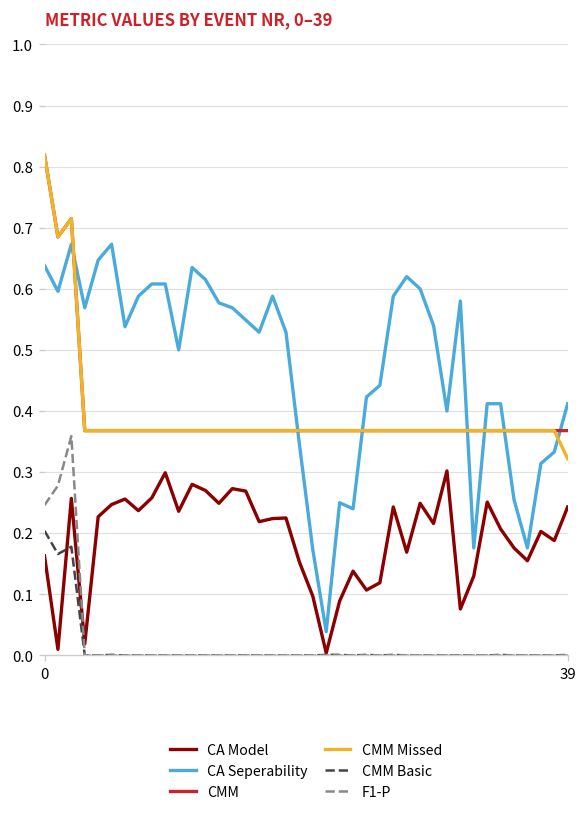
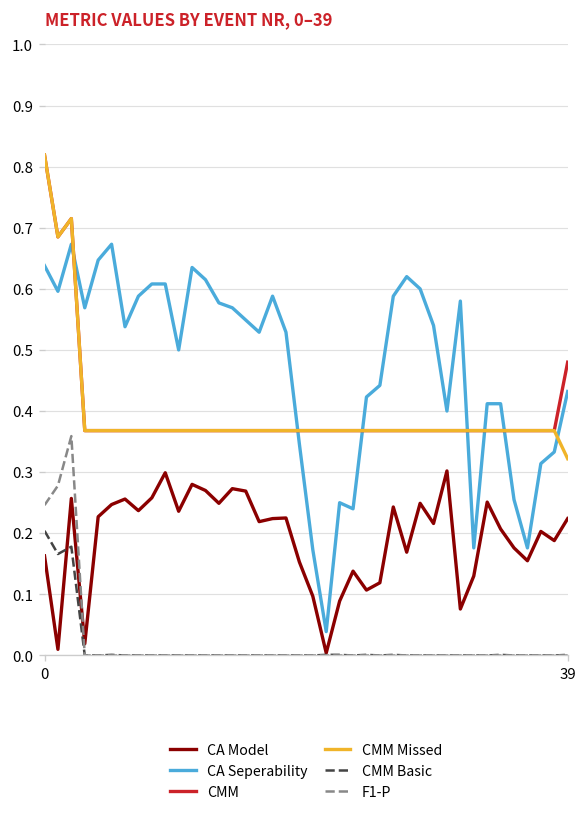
CA Model, 39: 0.24 -> 0.22
CA Seperability, 39: 0.41 -> 0.43
CMM, 39: 0.37 -> 0.48
